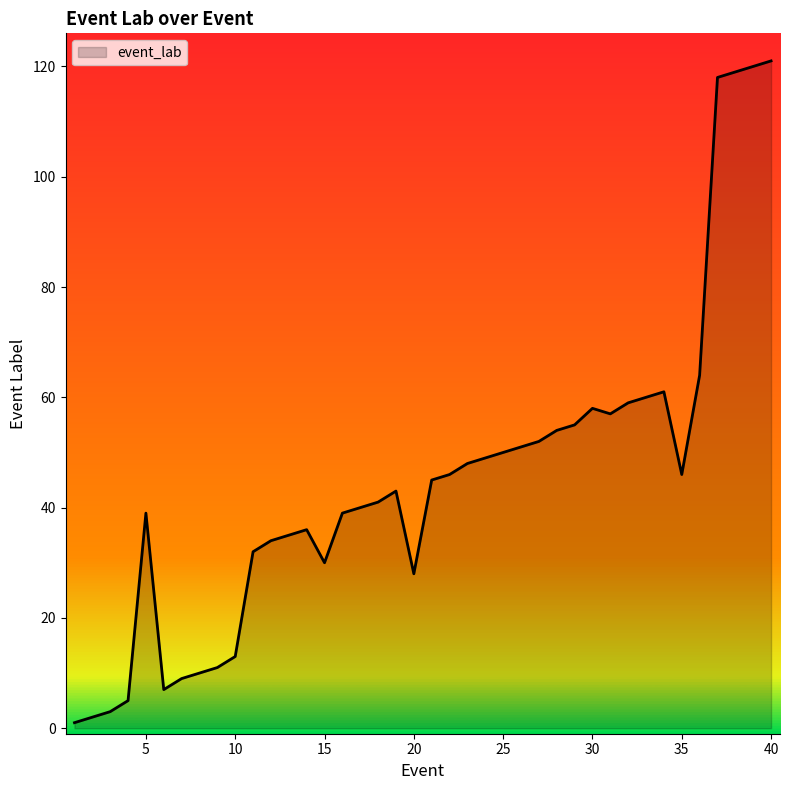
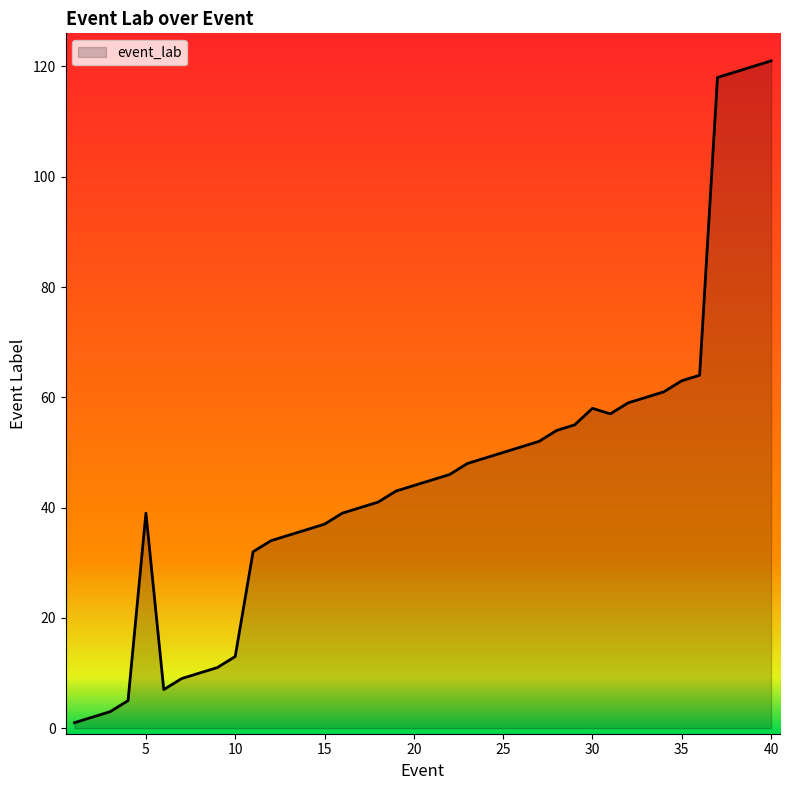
15: 30 -> 37
20: 28 -> 44
35: 46 -> 63
